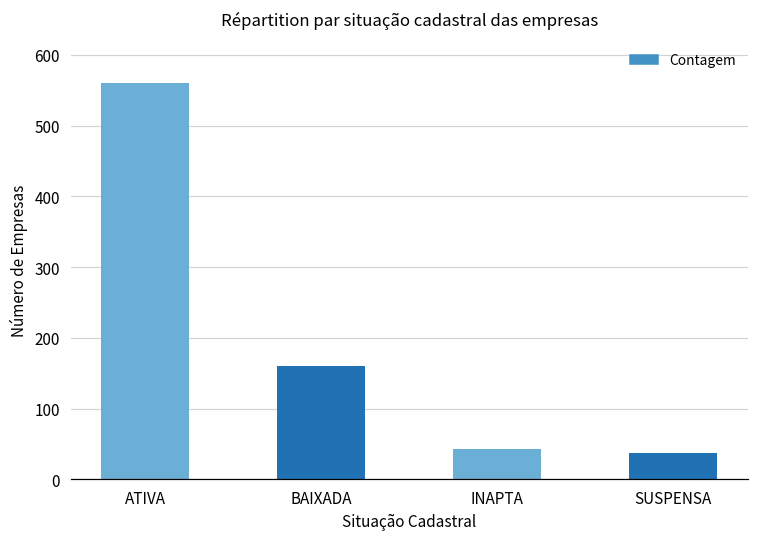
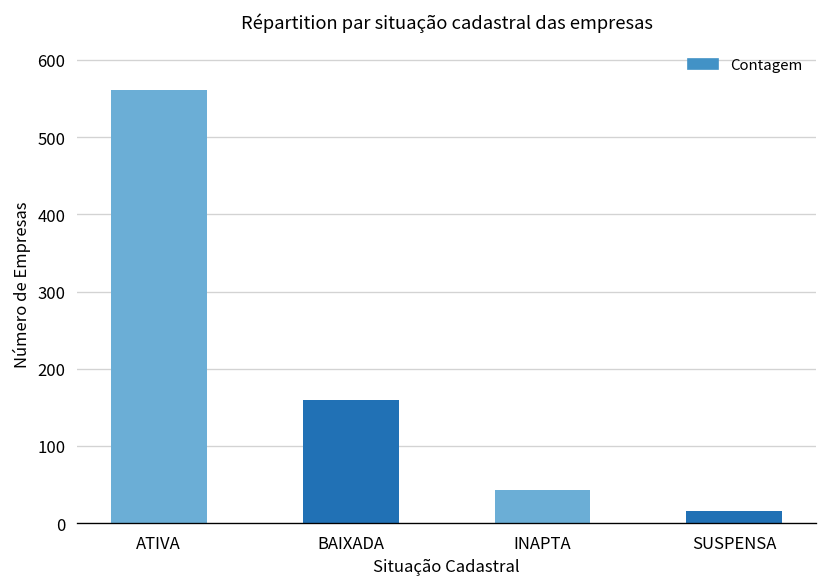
SUSPENSA: 40 -> 20
